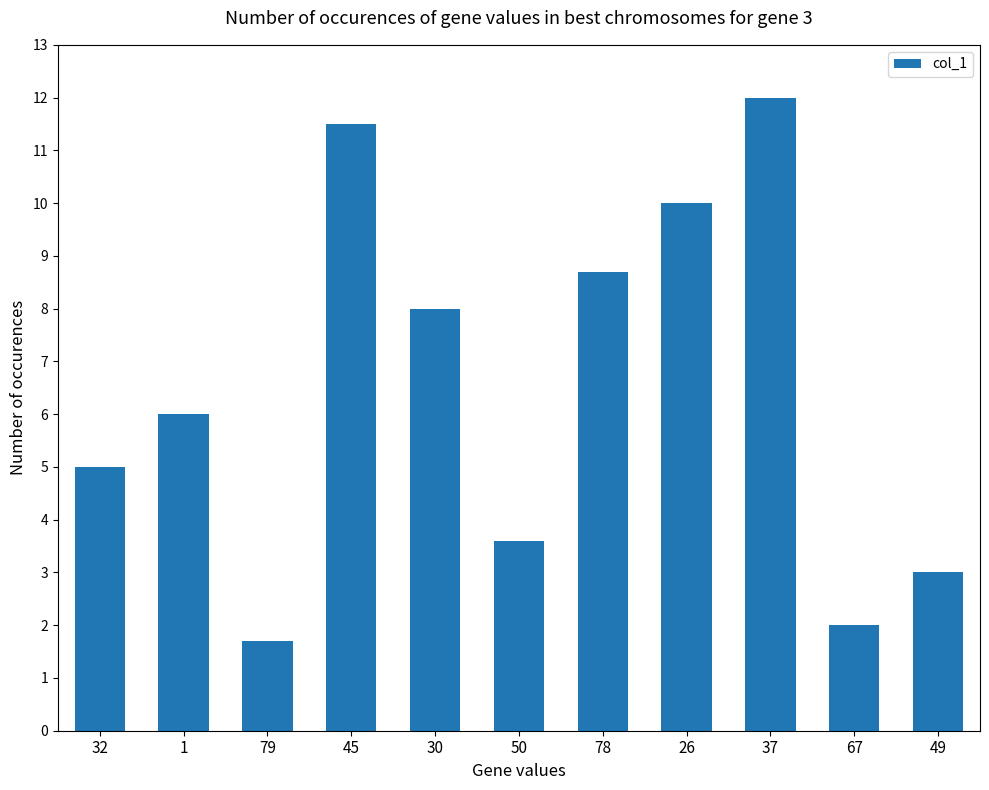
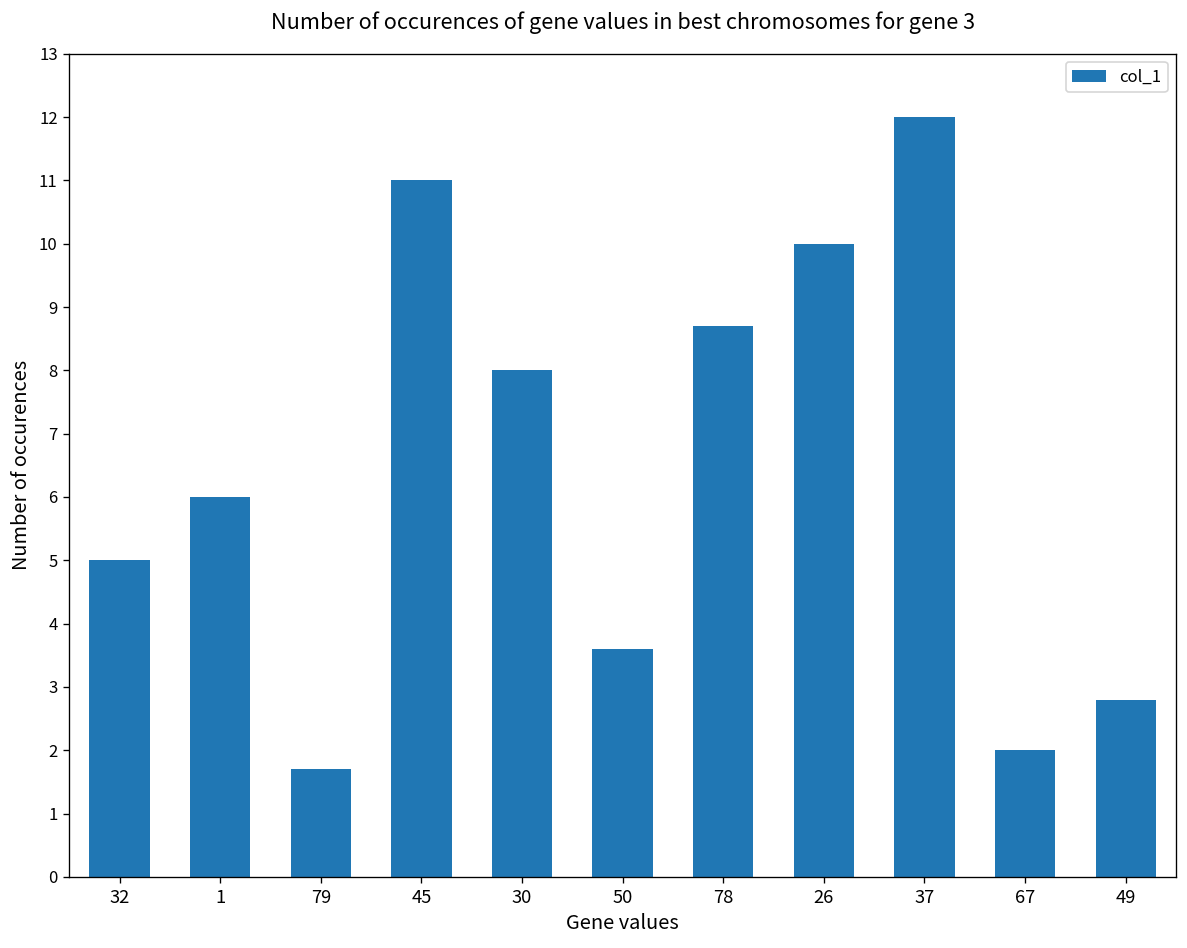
45: 11.5 -> 11.0
49: 3.0 -> 2.8
